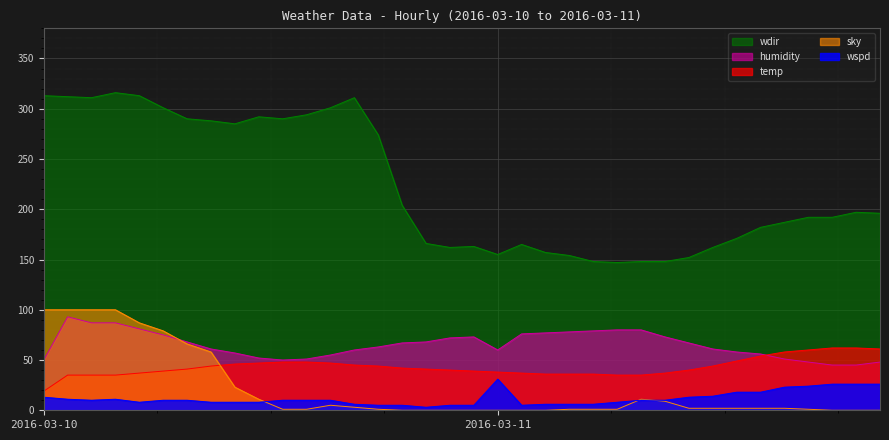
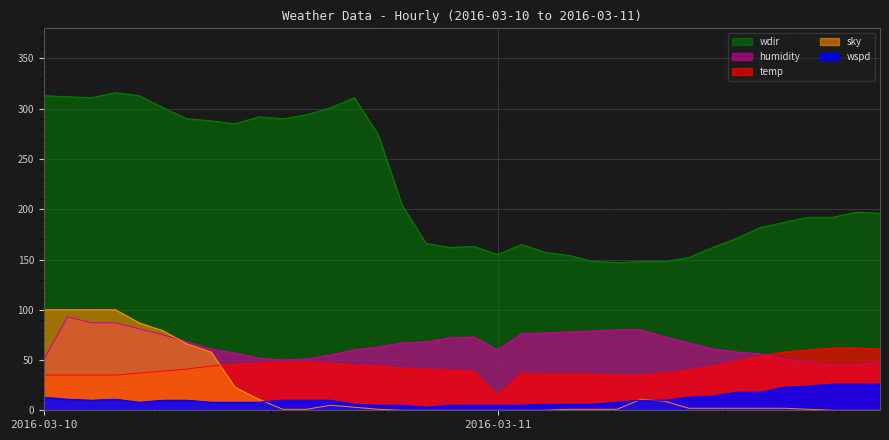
temp, 2016-03-10: 19 -> 35
temp, 2016-03-11: 38 -> 15
wspd, 2016-03-11: 31 -> 5
